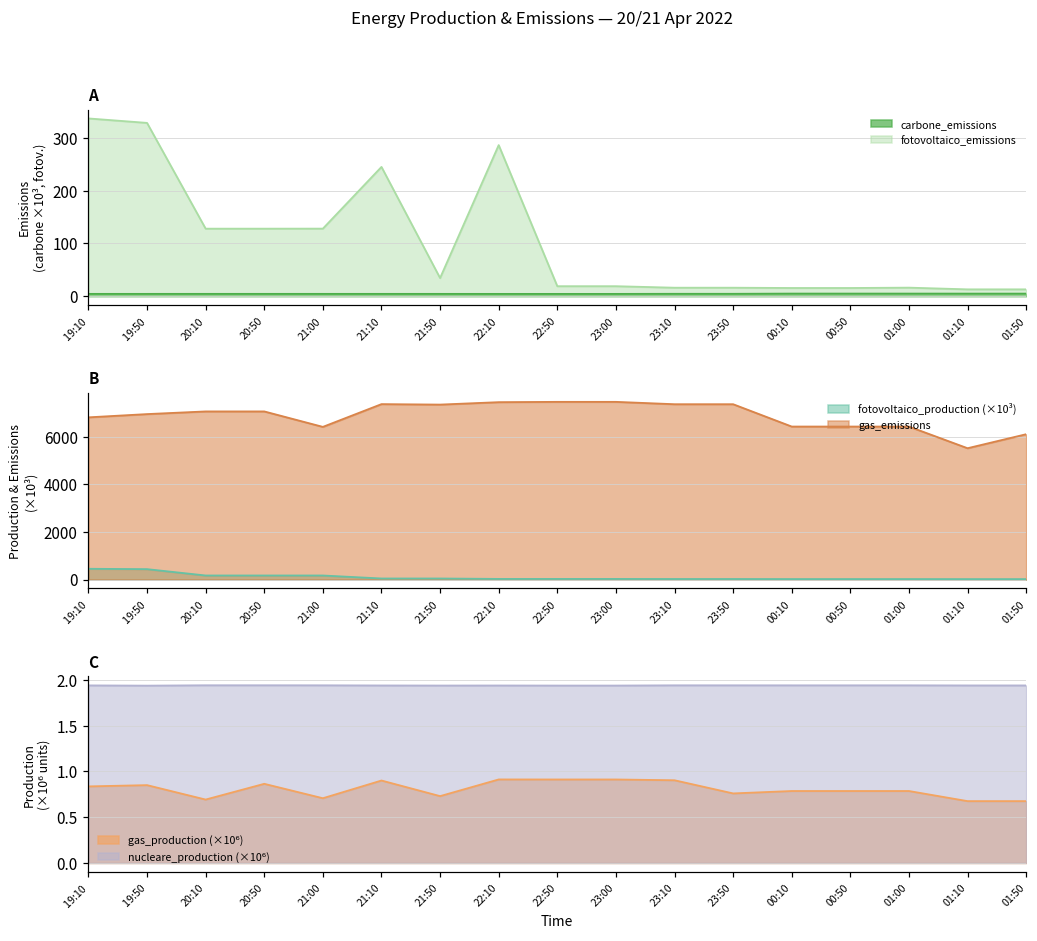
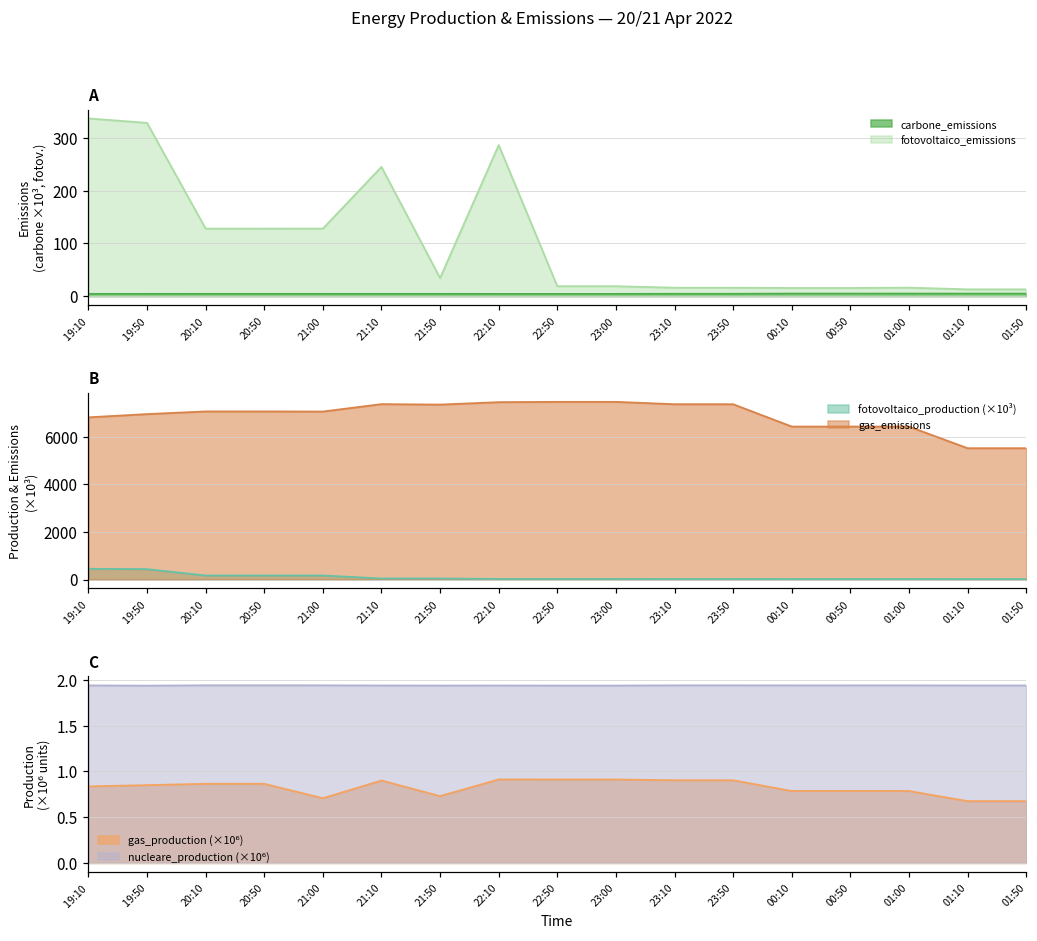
B, gas_emissions, 21:00: 6400 -> 7100
B, gas_emissions, 01:50: 6100 -> 5500
C, gas_production (×10⁶), 20:10: 0.7 -> 0.9
C, gas_production (×10⁶), 23:50: 0.8 -> 0.9
